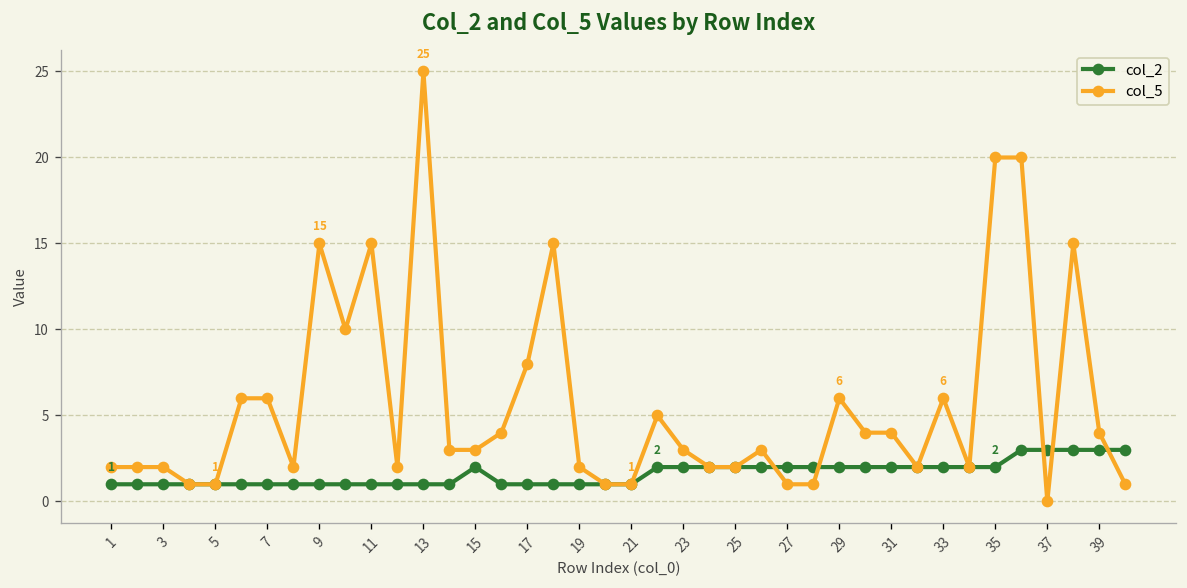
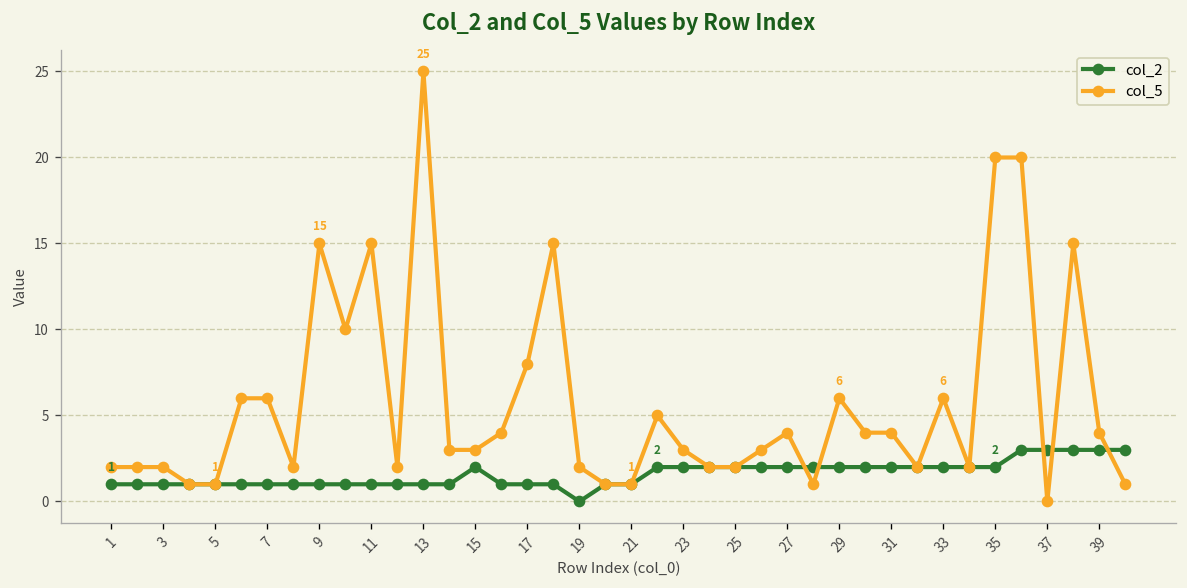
col_2, 19: 1 -> 0
col_5, 27: 1 -> 4
